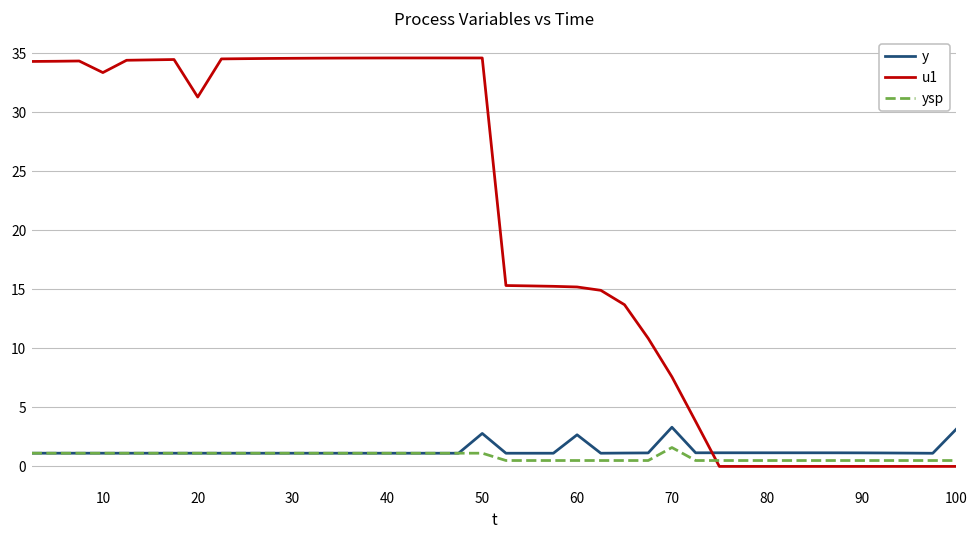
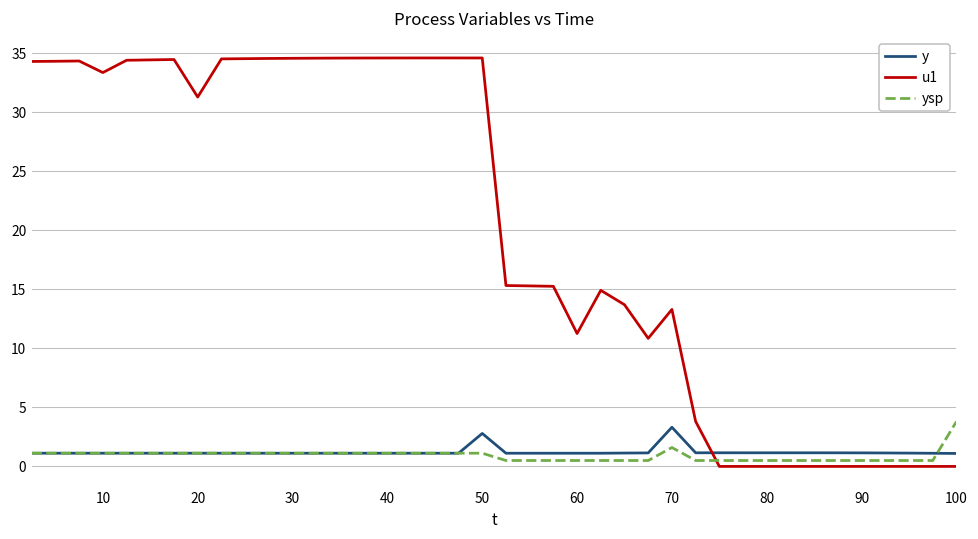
y, 60: 2.7 -> 1.1
u1, 60: 15.2 -> 11.3
u1, 70: 7.6 -> 13.3
y, 100: 3.2 -> 1.1
ysp, 100: 0.5 -> 3.8
